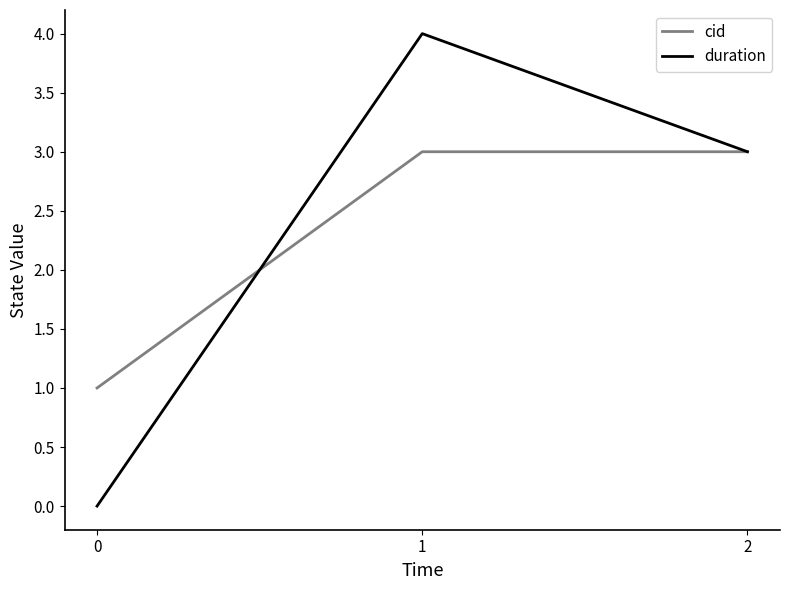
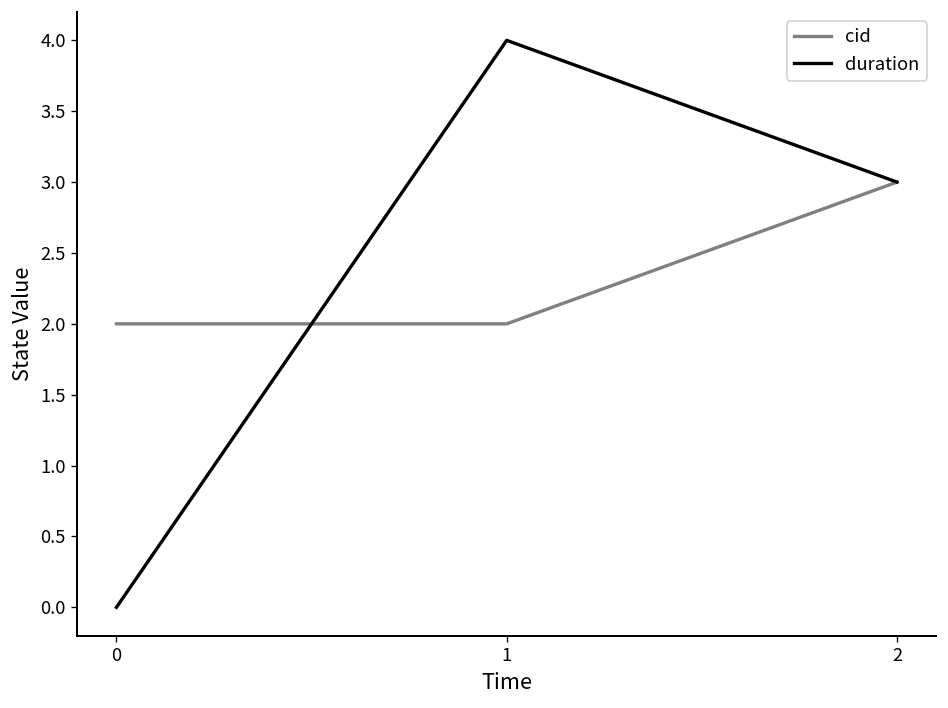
cid, 0: 1 -> 2
cid, 1: 3 -> 2
